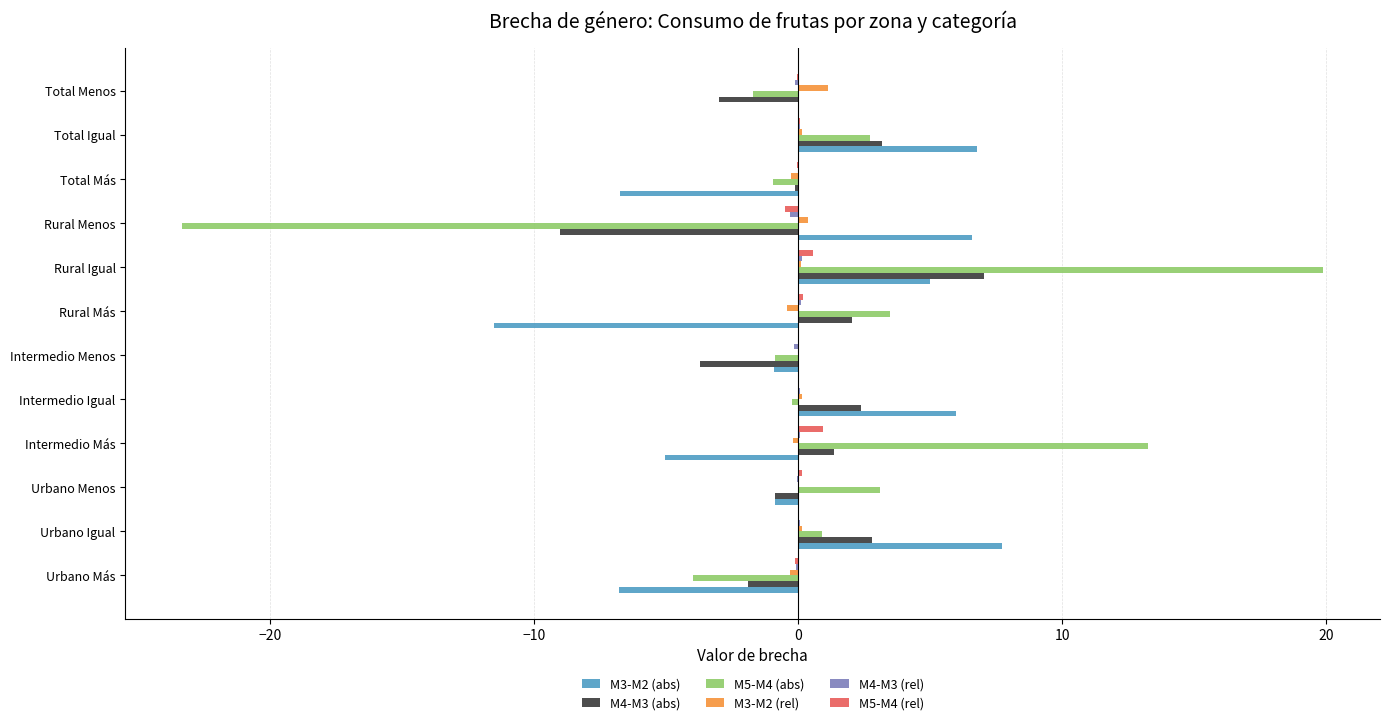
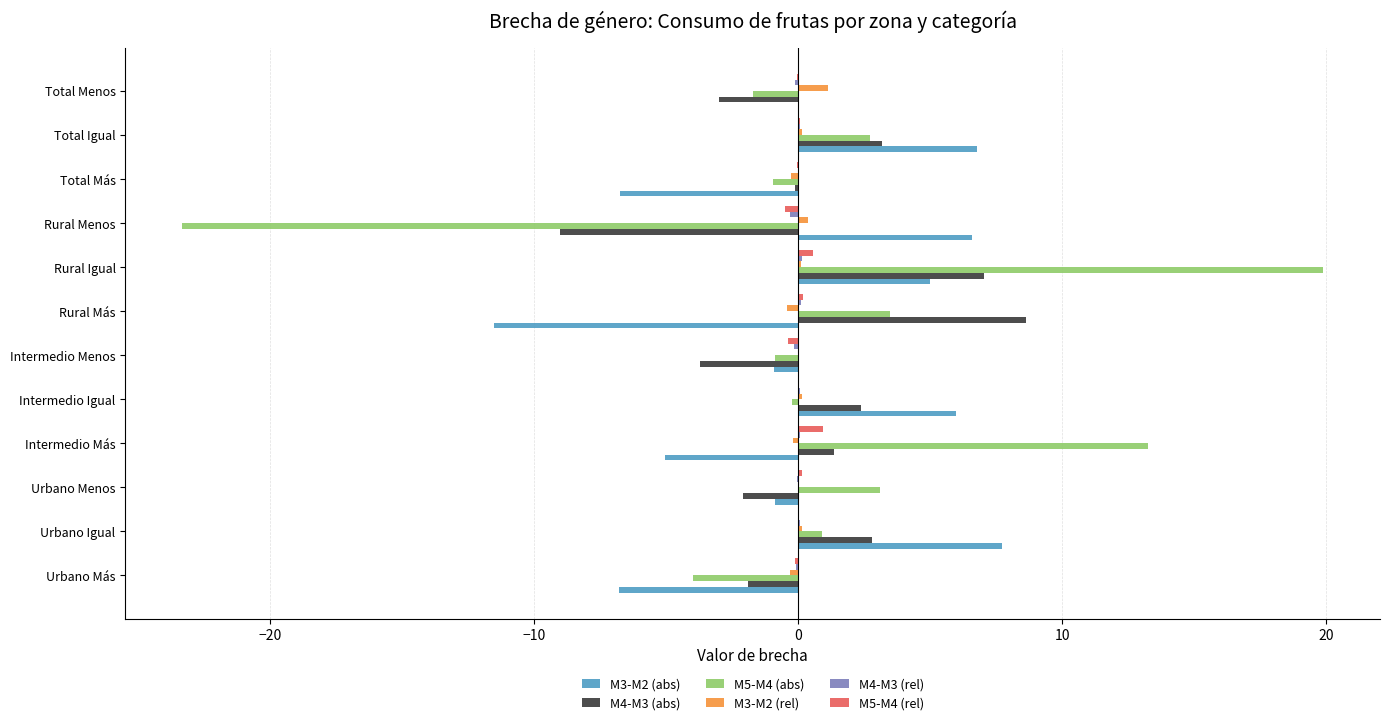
M4-M3 (abs), Rural Más: 2.0 -> 8.6
M5-M4 (rel), Intermedio Menos: 0.0 -> -0.4
M4-M3 (abs), Urbano Menos: -0.9 -> -2.1
